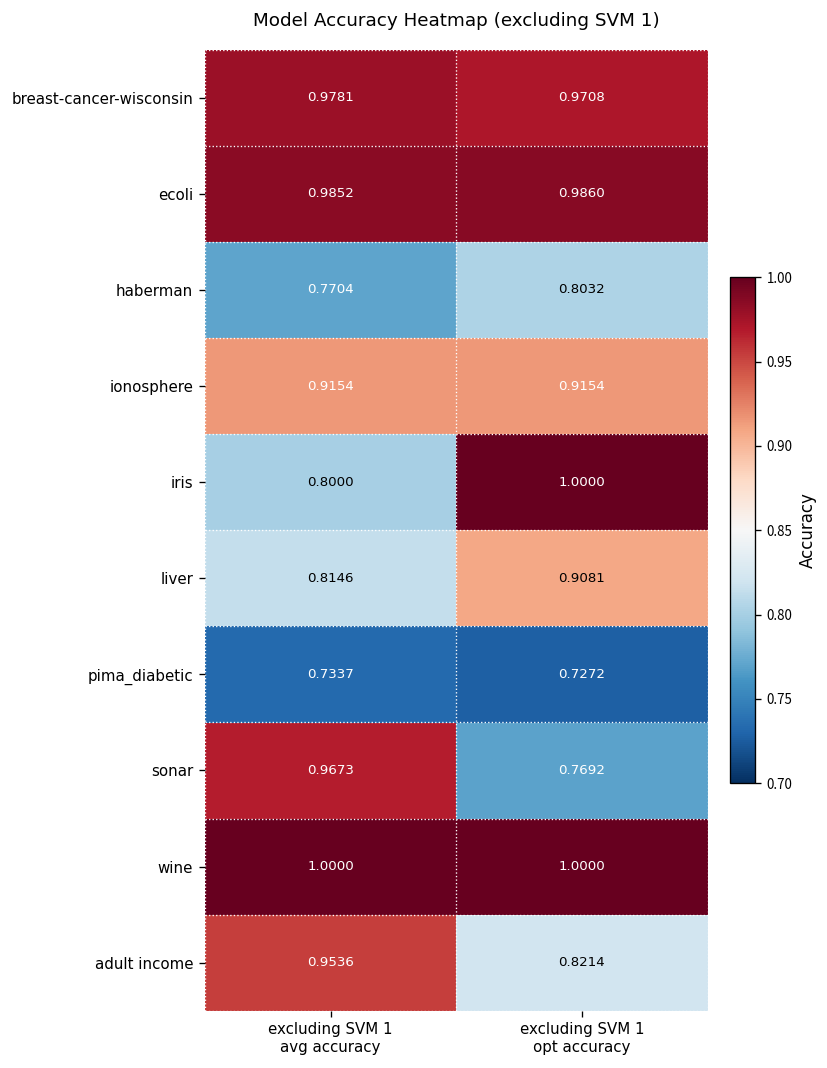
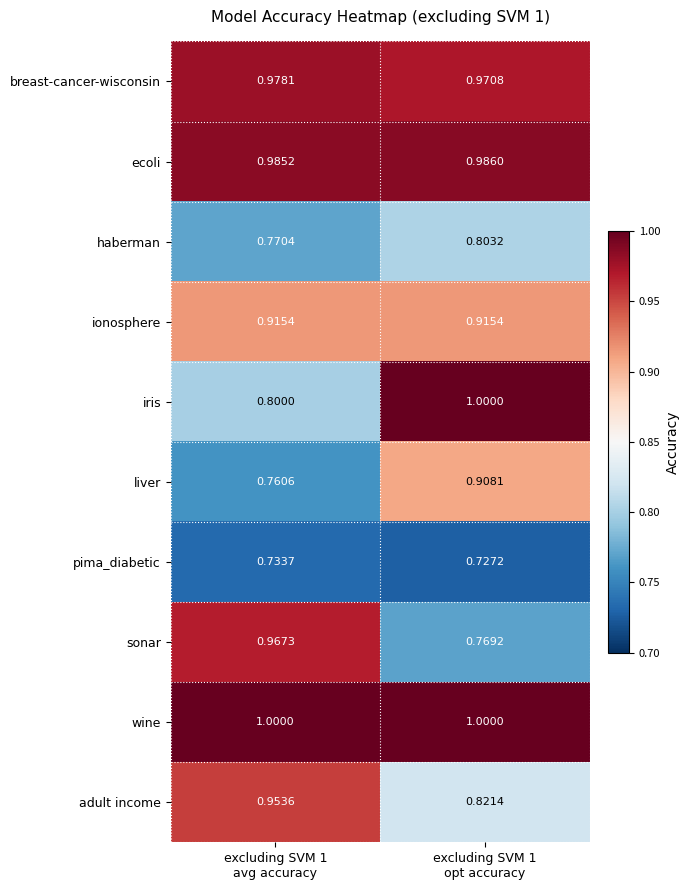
liver, excluding SVM 1 avg accuracy: 0.8146 -> 0.7606
